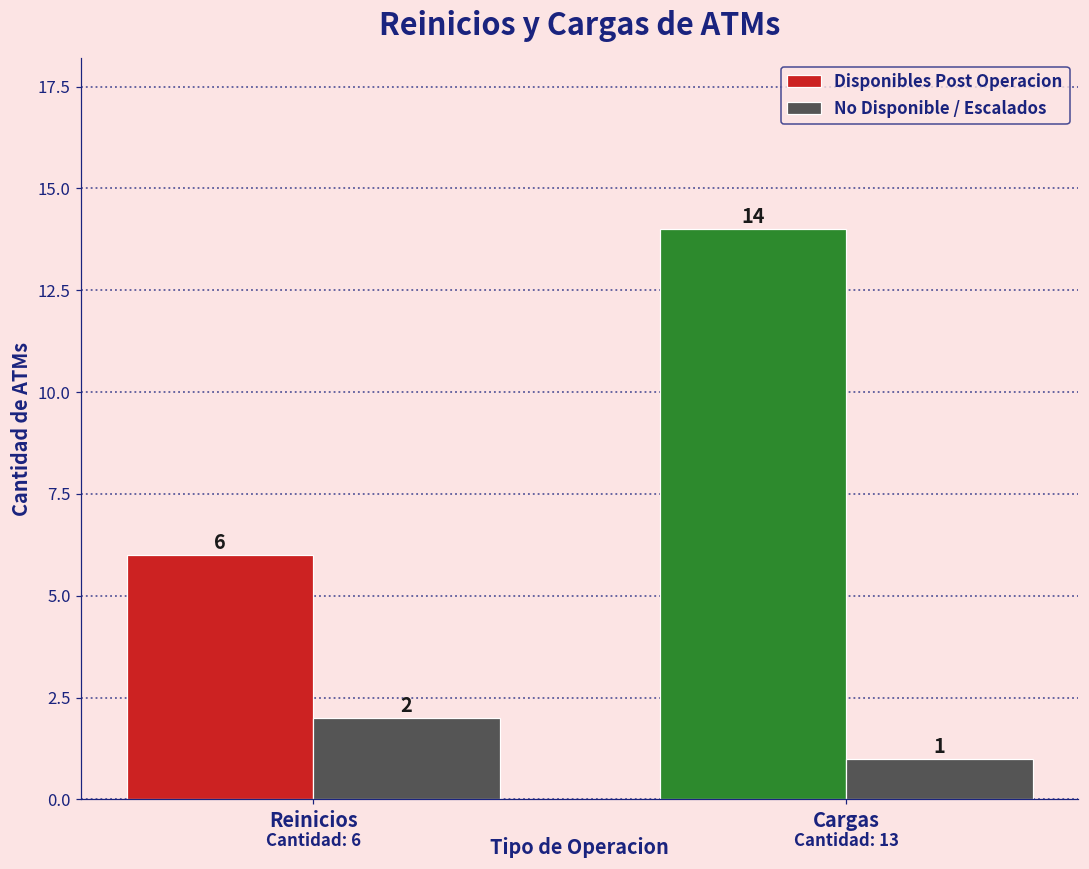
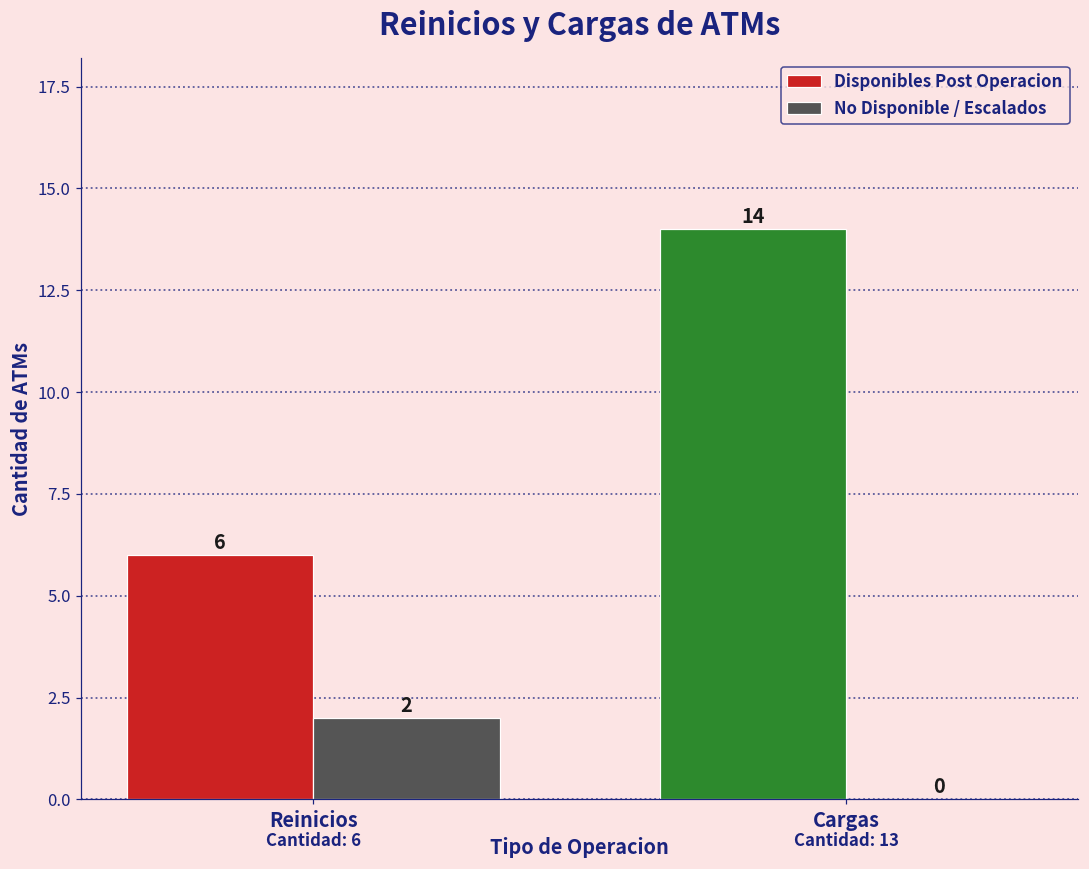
No Disponible / Escalados, Cargas: 1 -> 0
